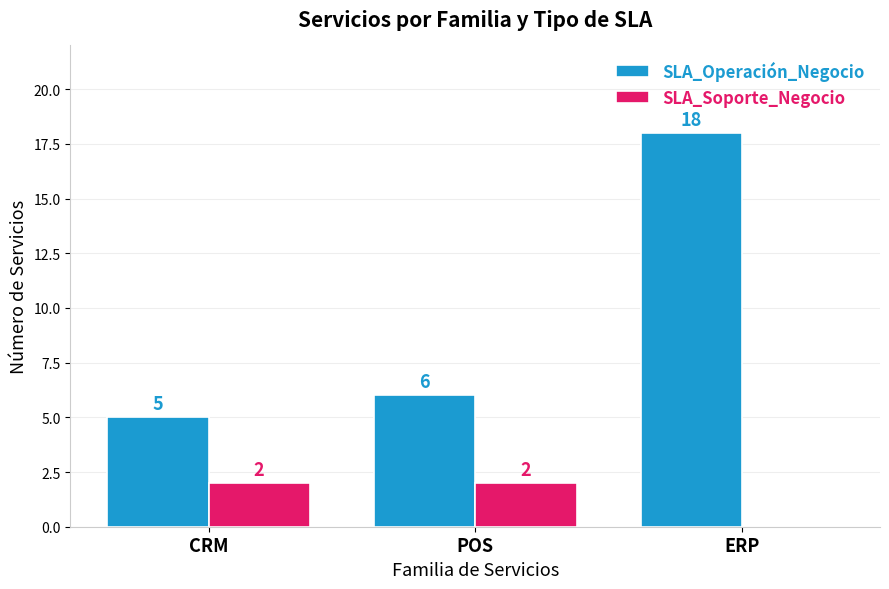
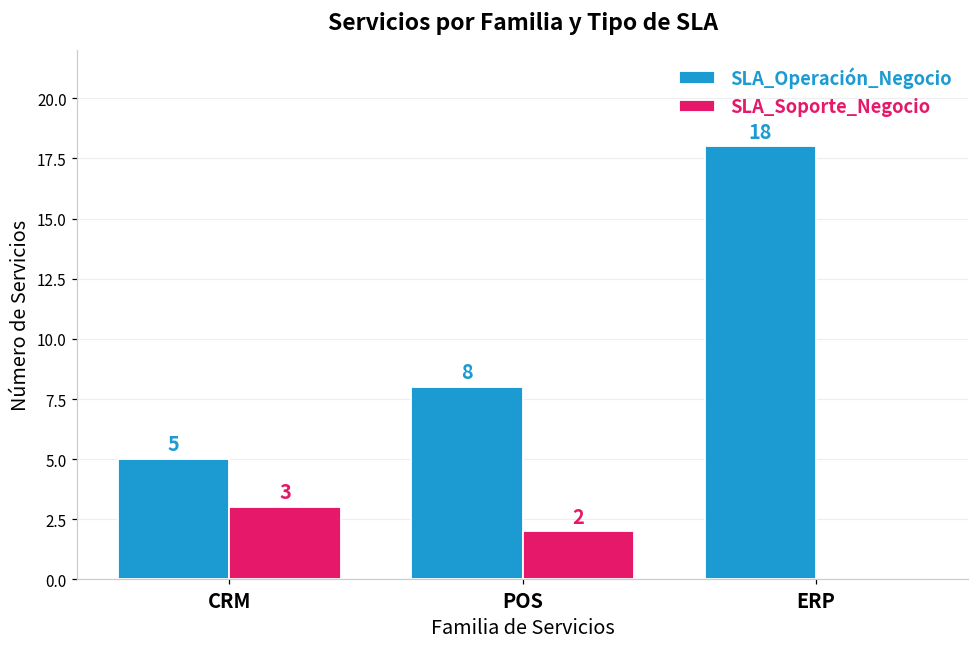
SLA_Soporte_Negocio, CRM: 2 -> 3
SLA_Operación_Negocio, POS: 6 -> 8
